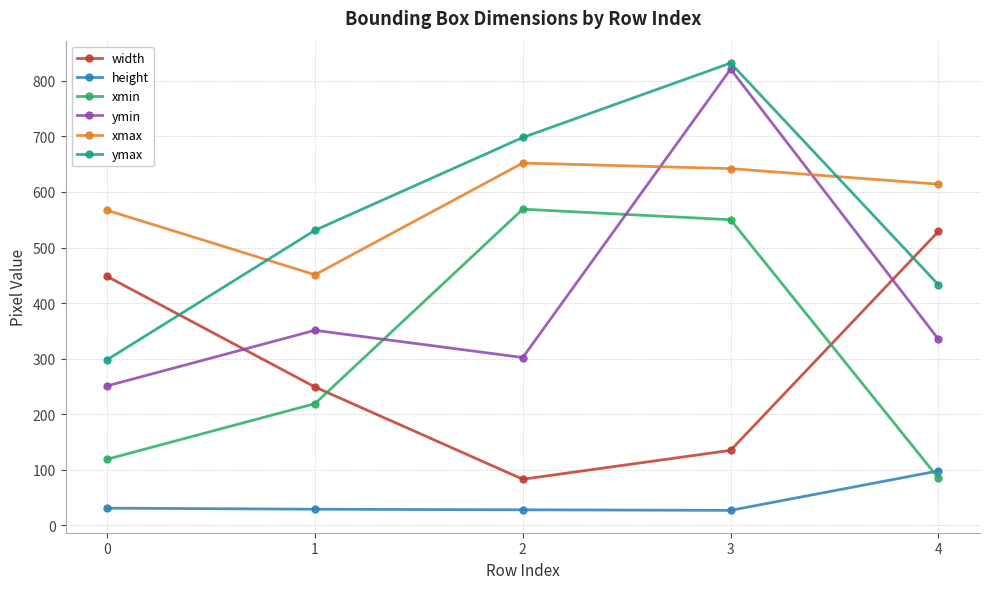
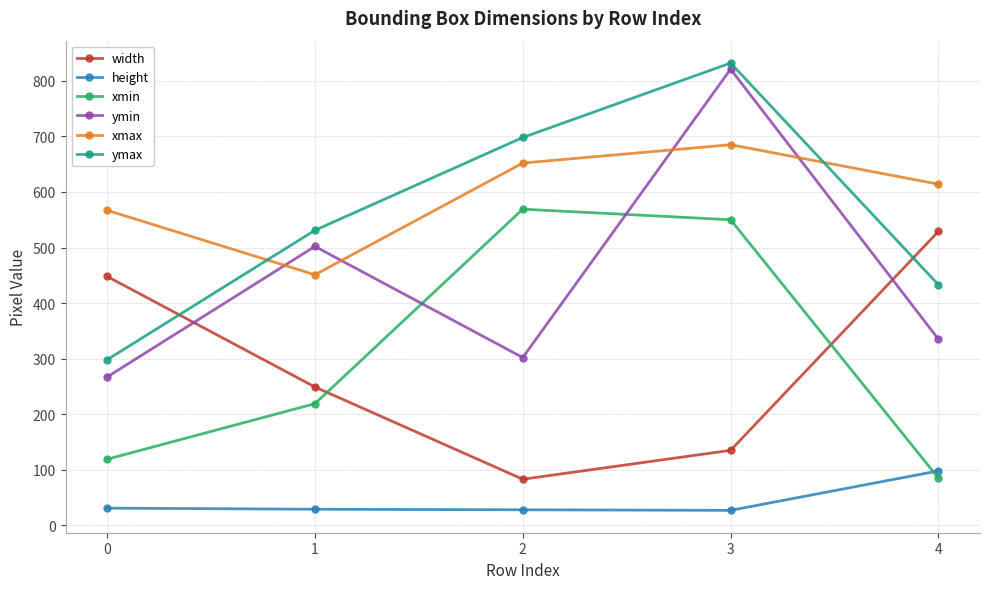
ymin, 0: 250 -> 270
ymin, 1: 350 -> 500
xmax, 3: 640 -> 690
